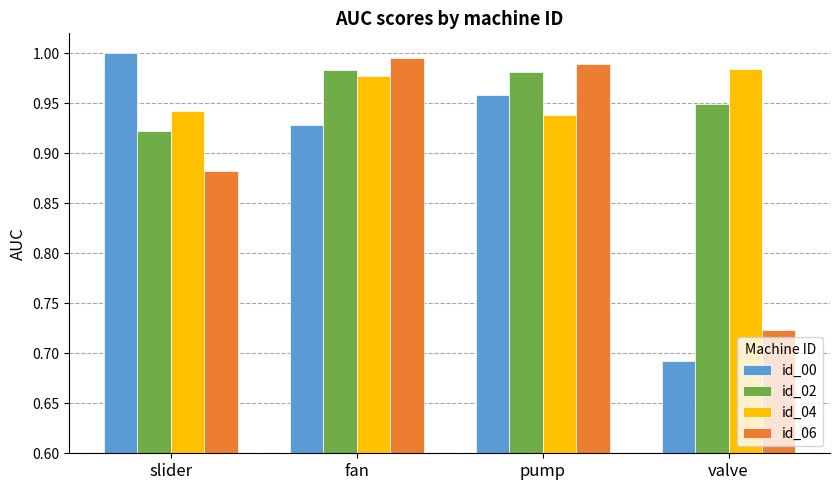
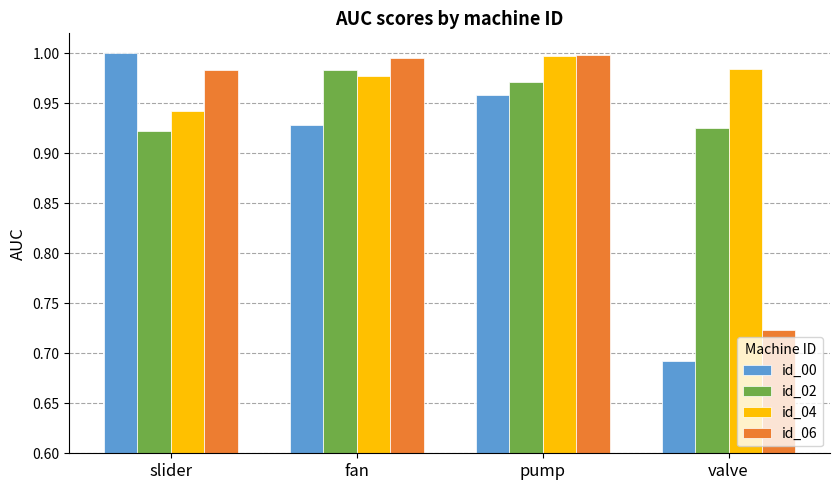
id_06, slider: 0.88 -> 0.98
id_02, pump: 0.98 -> 0.97
id_04, pump: 0.94 -> 1.00
id_06, pump: 0.99 -> 1.00
id_02, valve: 0.95 -> 0.92
